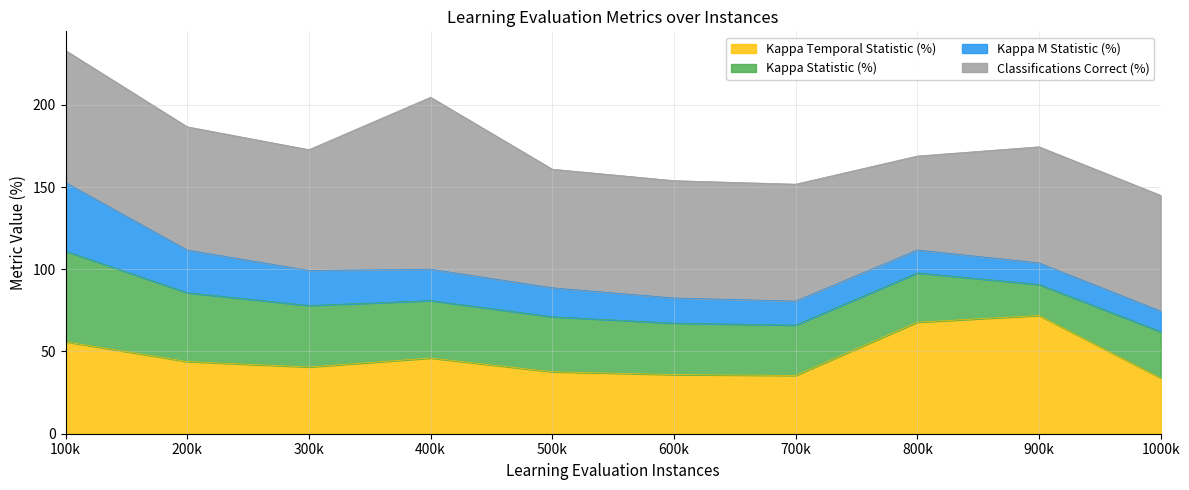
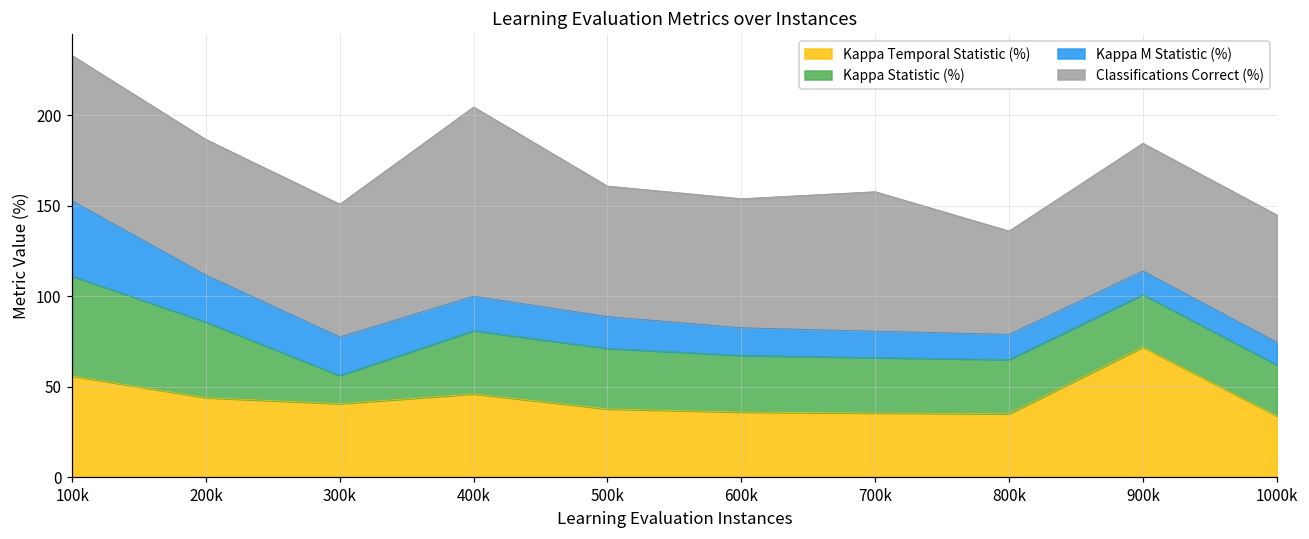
Kappa Statistic (%), 300k: 37 -> 16
Classifications Correct (%), 700k: 71 -> 77
Kappa Temporal Statistic (%), 800k: 68 -> 35
Kappa Statistic (%), 900k: 19 -> 29
